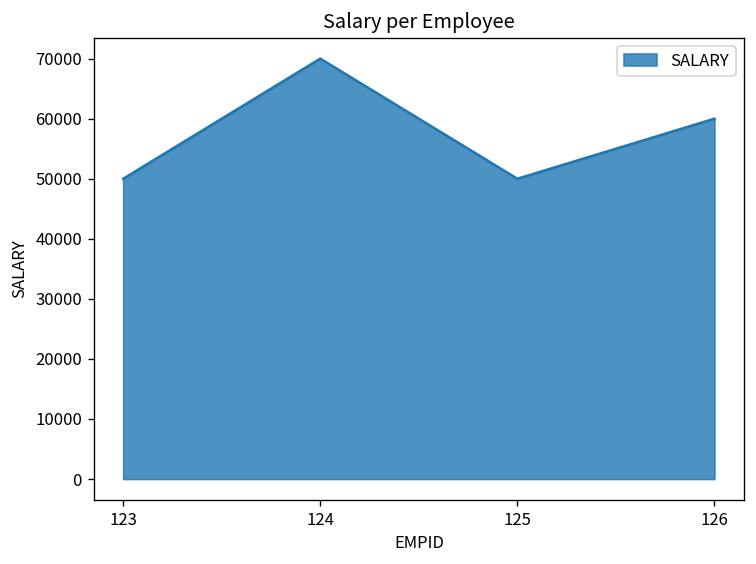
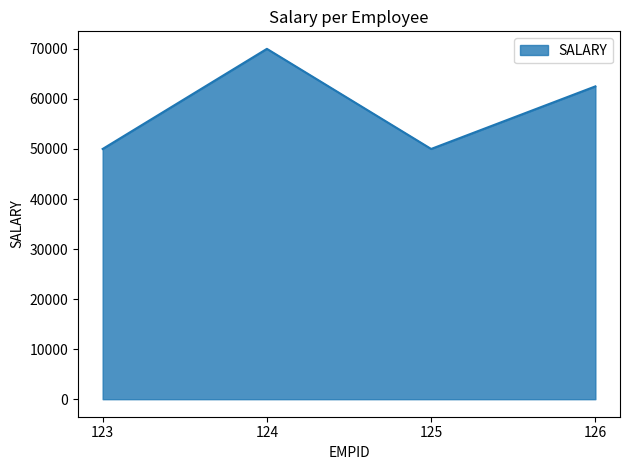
126: 60000 -> 63000
